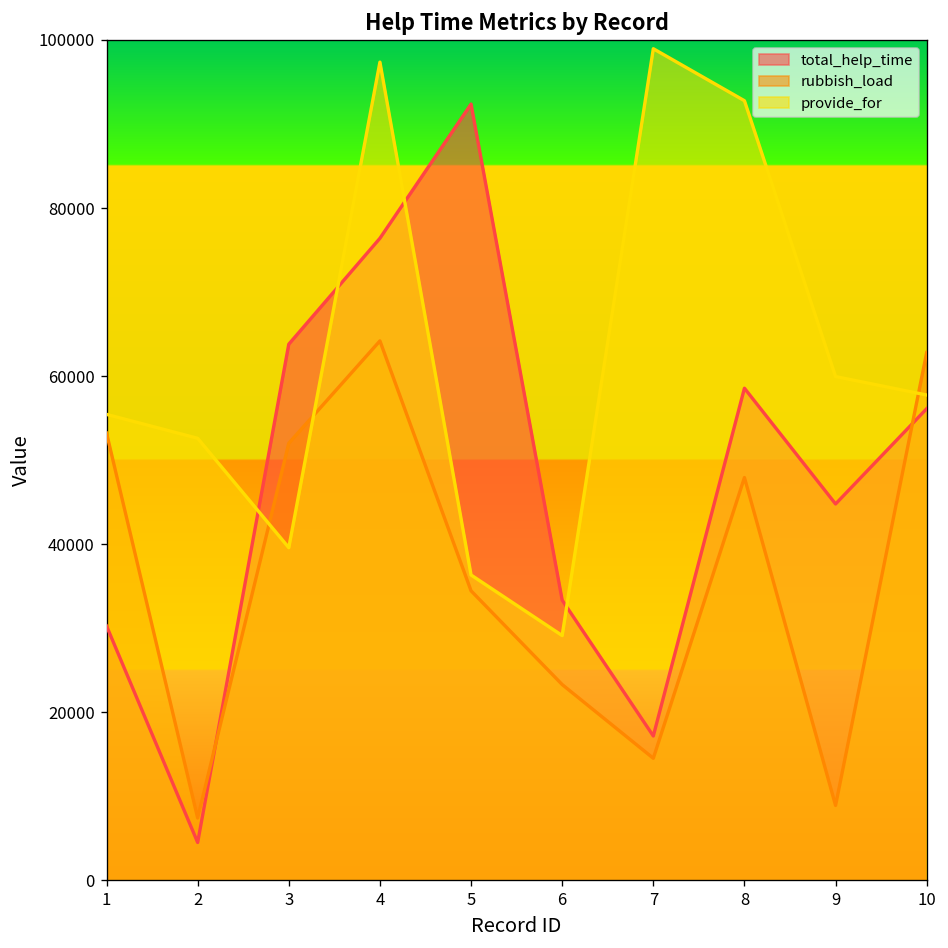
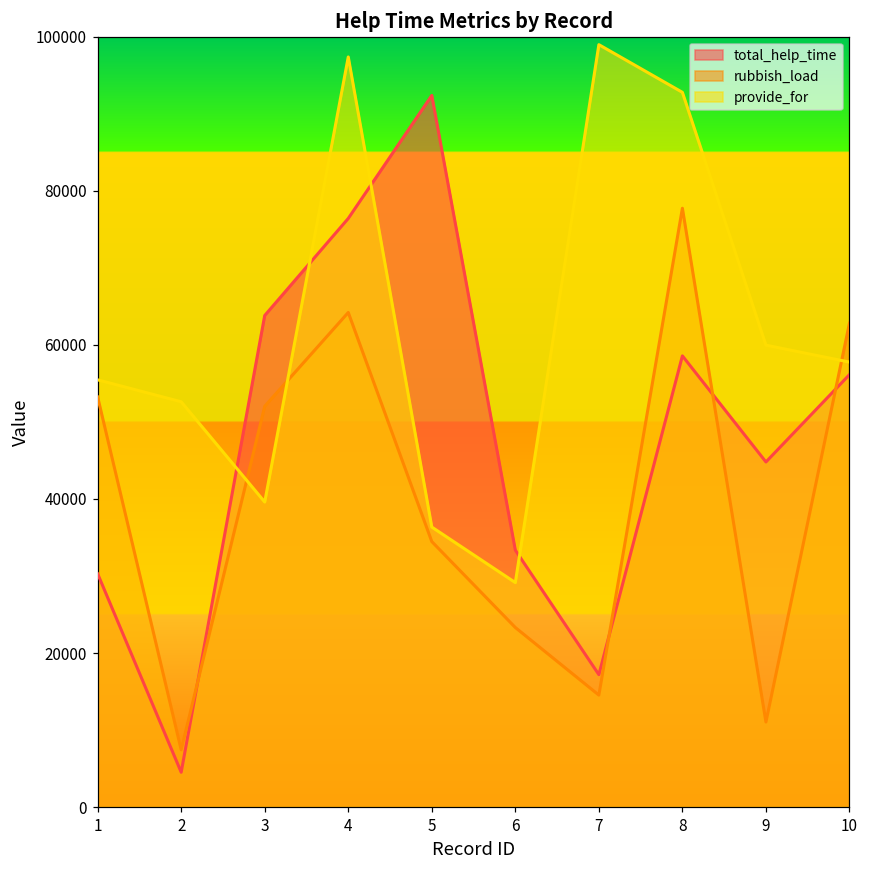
rubbish_load, 8: 48000 -> 78000
rubbish_load, 9: 9000 -> 11000
